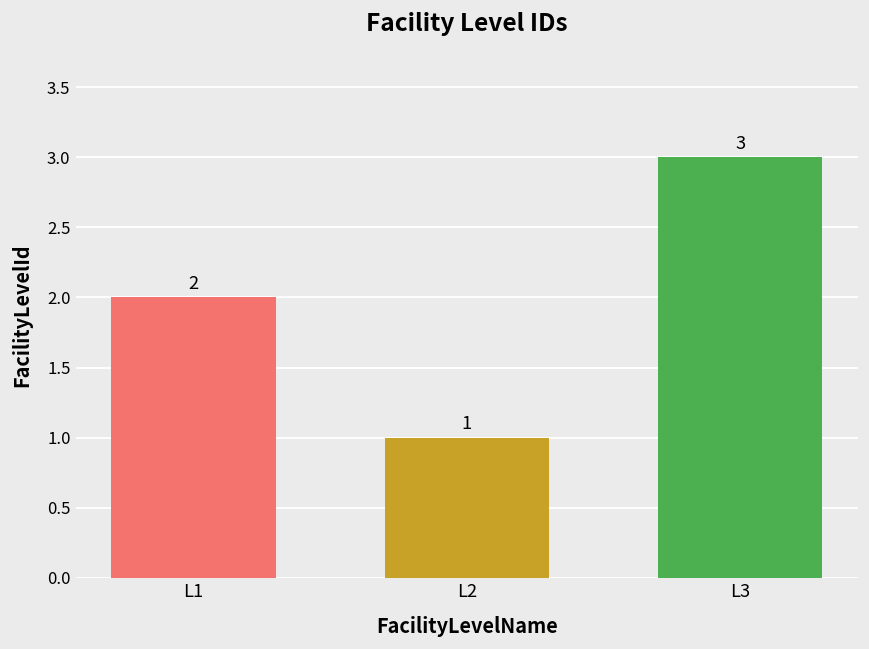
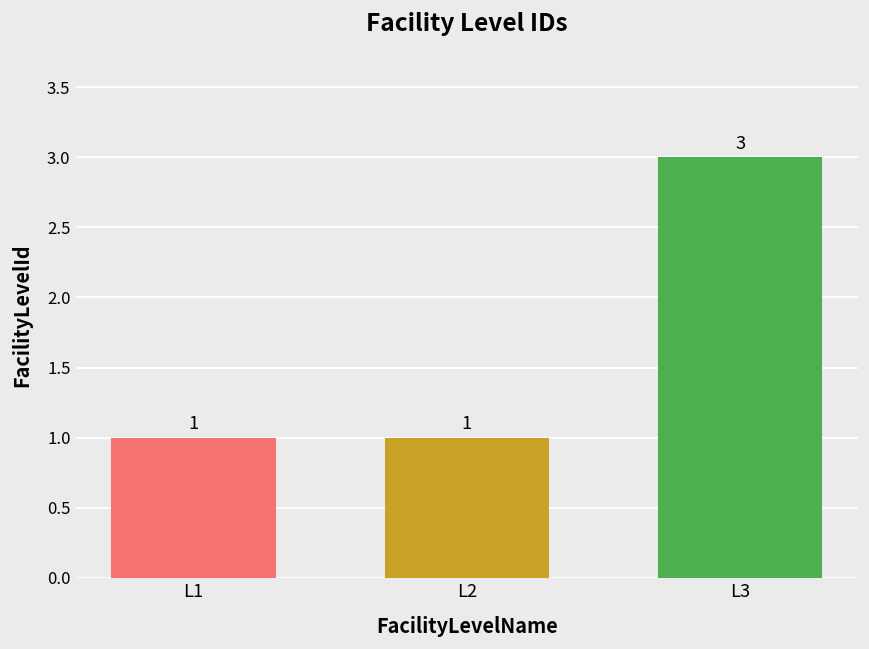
L1: 2 -> 1
